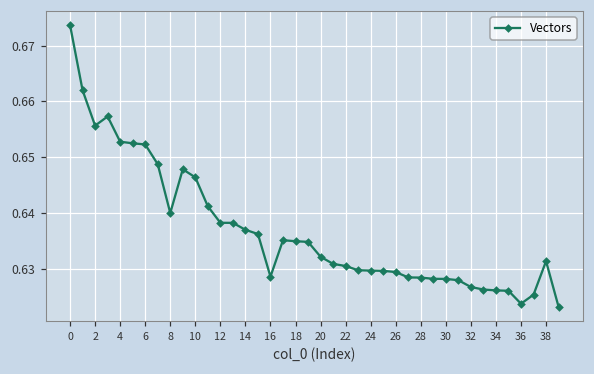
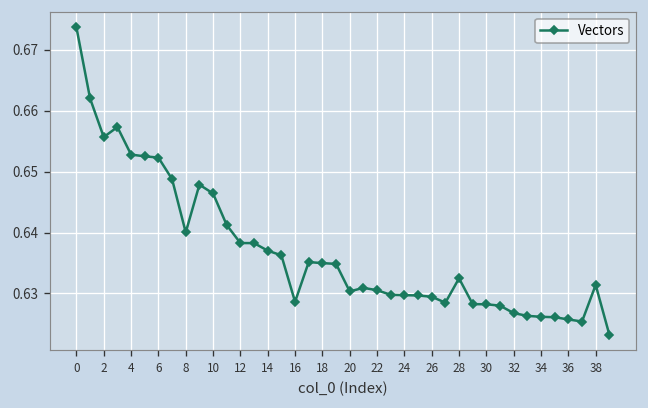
20: 0.632 -> 0.630
28: 0.628 -> 0.632
36: 0.624 -> 0.626
